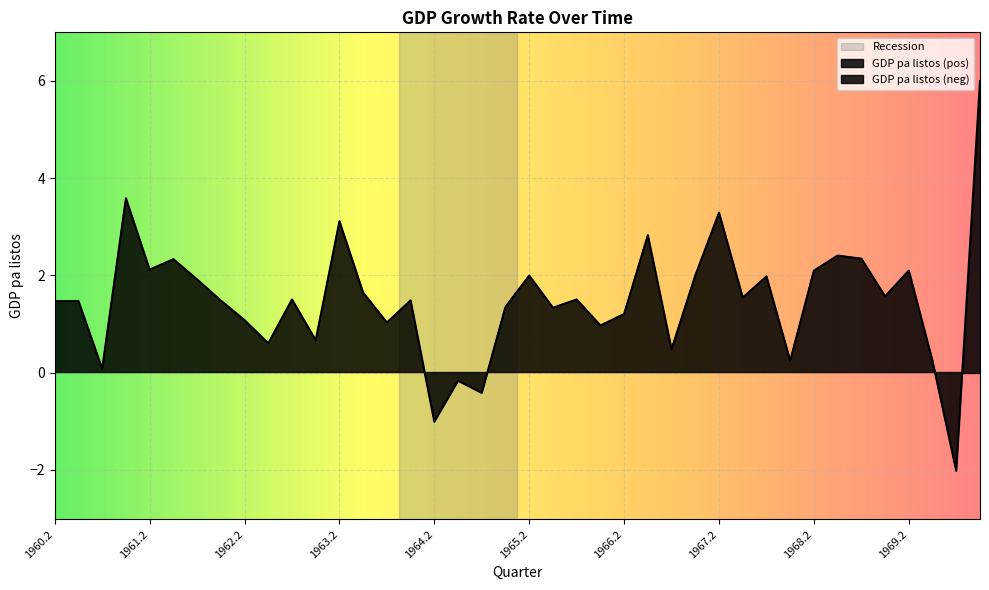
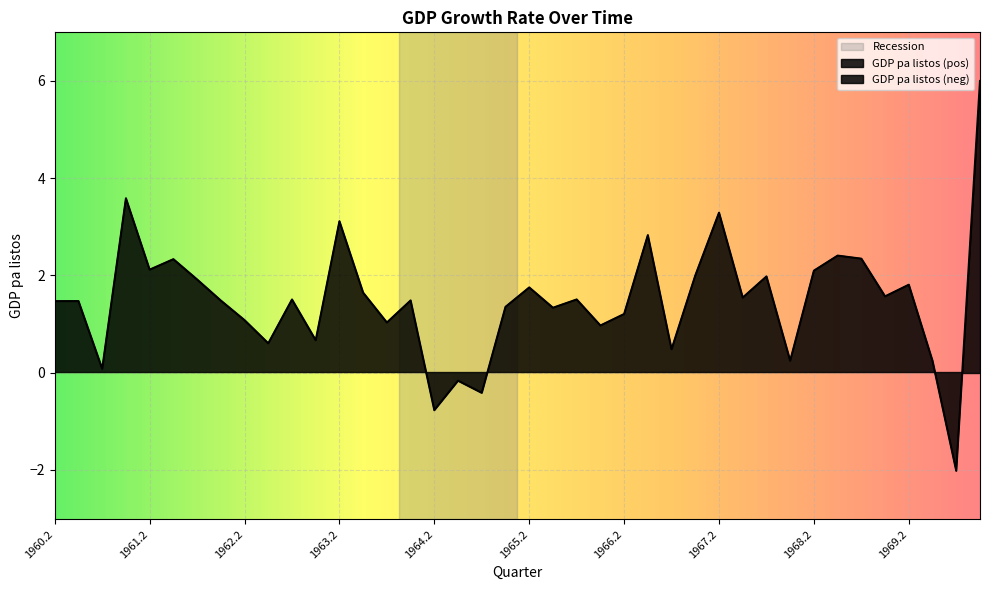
1964.2: -1.0 -> -0.8
1965.2: 2.0 -> 1.7
1969.2: 2.1 -> 1.8
